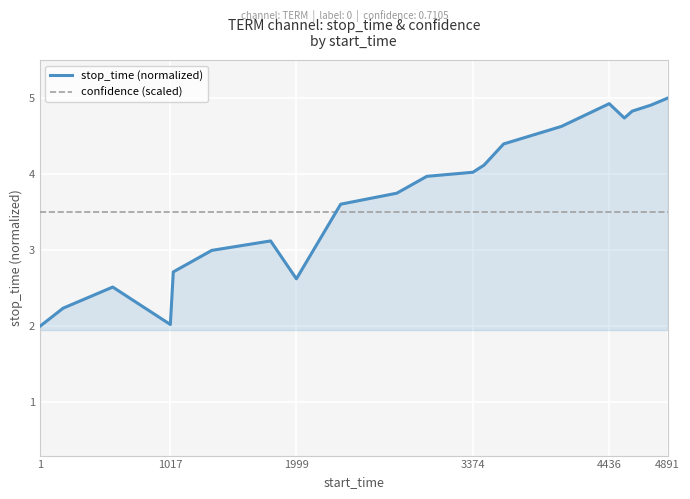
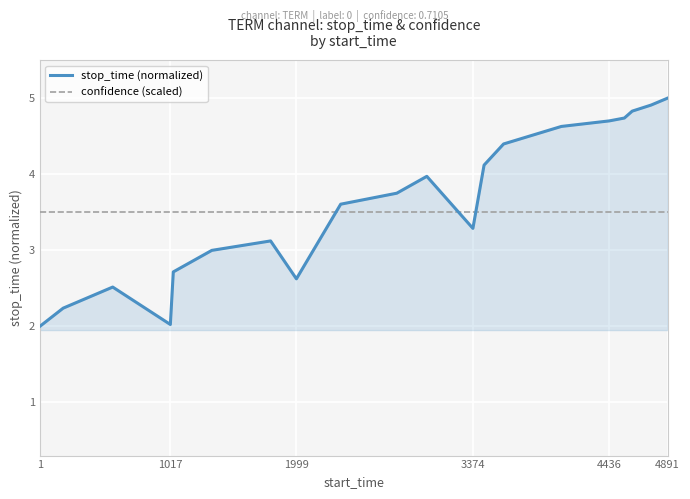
stop_time (normalized), 3374: 4.0 -> 3.3
stop_time (normalized), 4436: 4.9 -> 4.7
